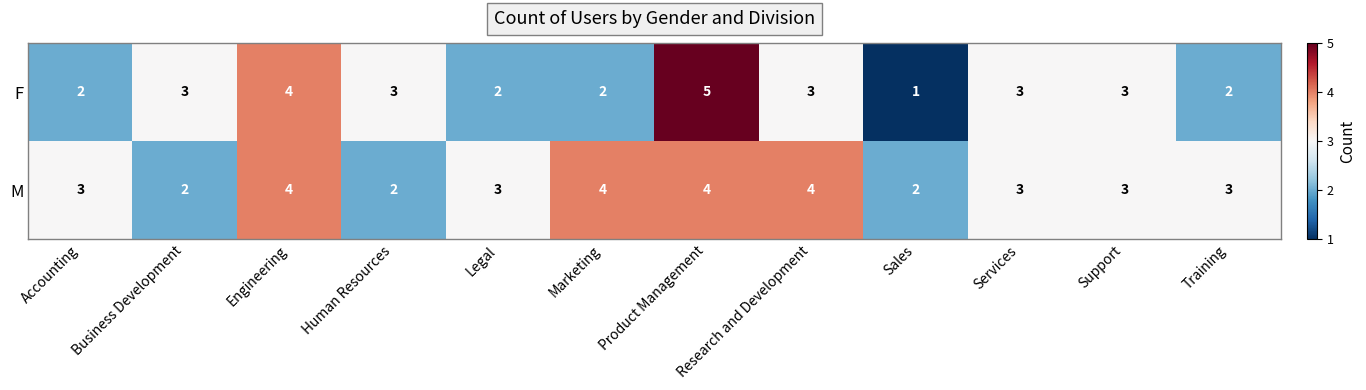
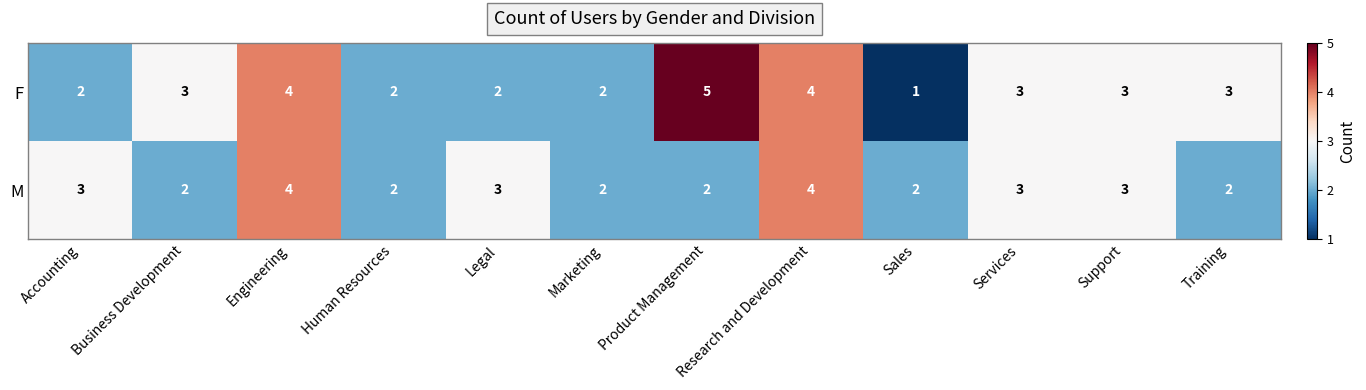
F, Human Resources: 3 -> 2
F, Research and Development: 3 -> 4
F, Training: 2 -> 3
M, Marketing: 4 -> 2
M, Product Management: 4 -> 2
M, Training: 3 -> 2
